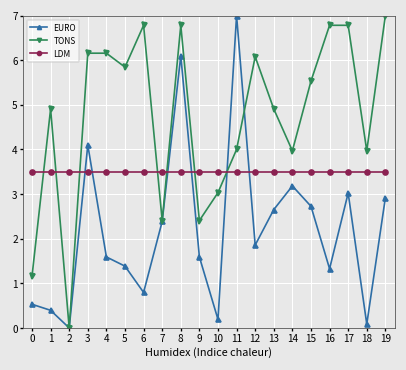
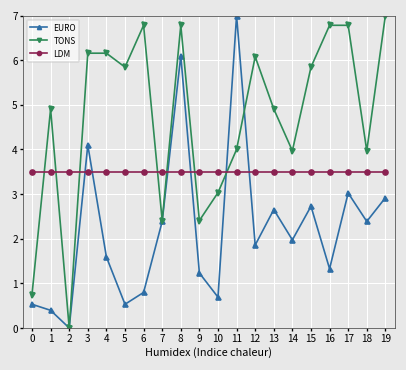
TONS, 0: 1.2 -> 0.7
EURO, 5: 1.4 -> 0.5
EURO, 9: 1.6 -> 1.2
EURO, 10: 0.2 -> 0.7
EURO, 14: 3.2 -> 2.0
TONS, 15: 5.5 -> 5.8
EURO, 18: 0.1 -> 2.4
